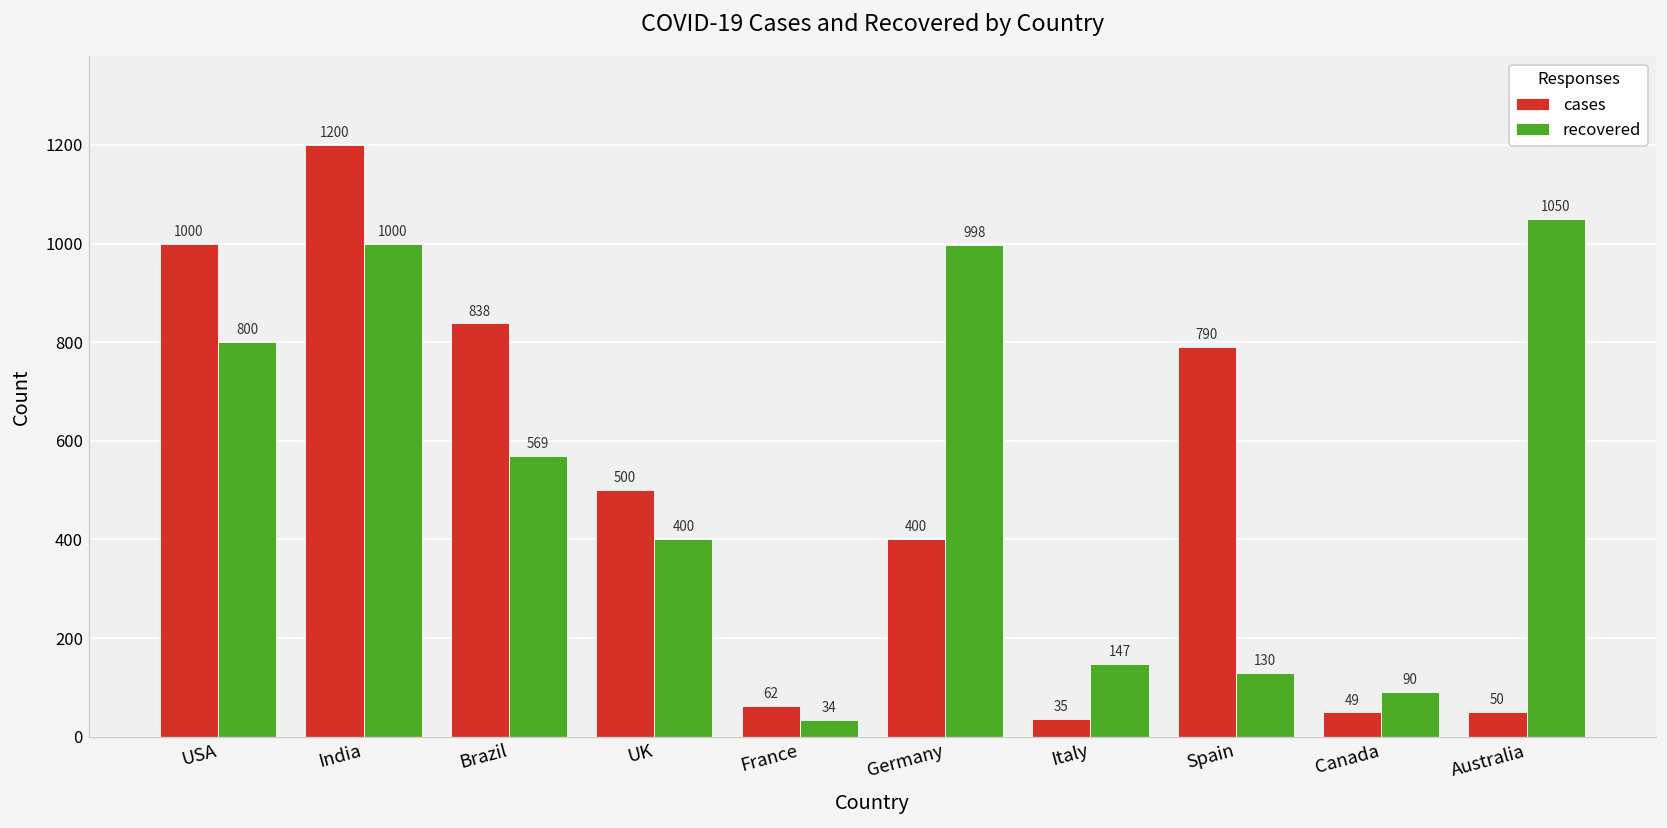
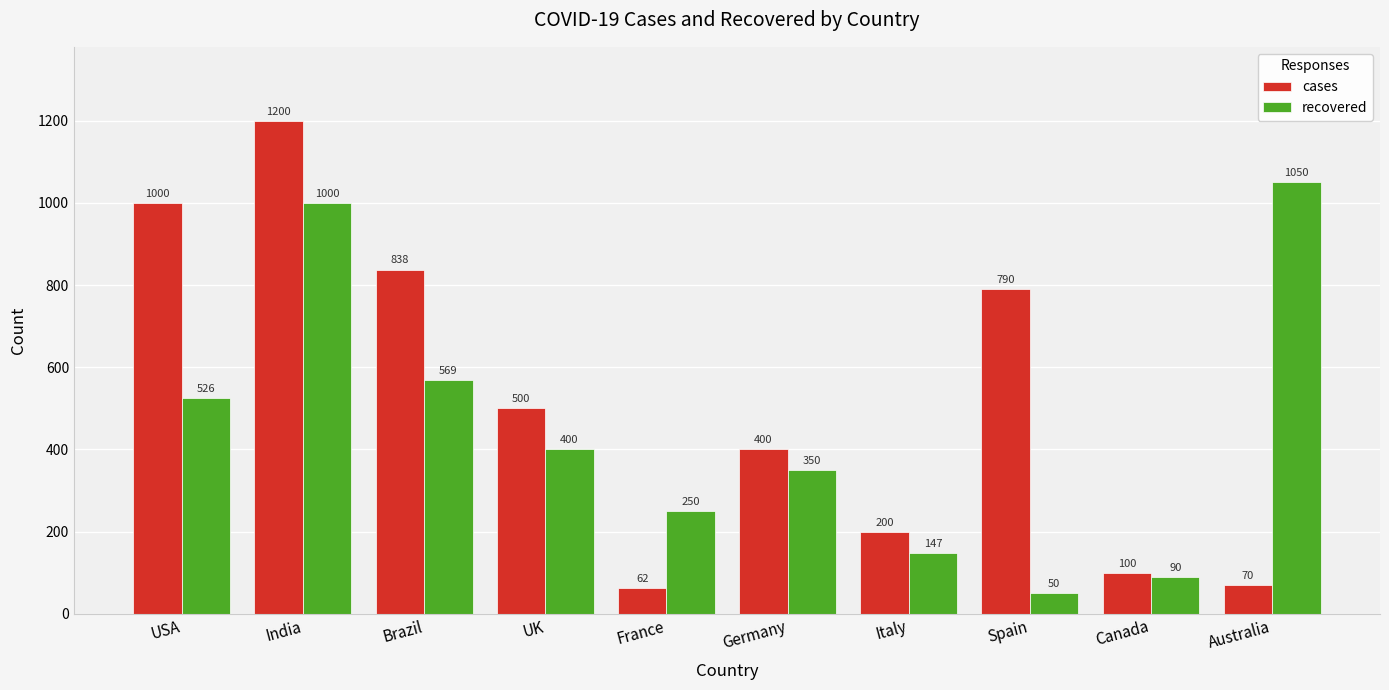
recovered, USA: 800 -> 526
recovered, France: 34 -> 250
recovered, Germany: 998 -> 350
cases, Italy: 35 -> 200
recovered, Spain: 130 -> 50
cases, Canada: 49 -> 100
cases, Australia: 50 -> 70
